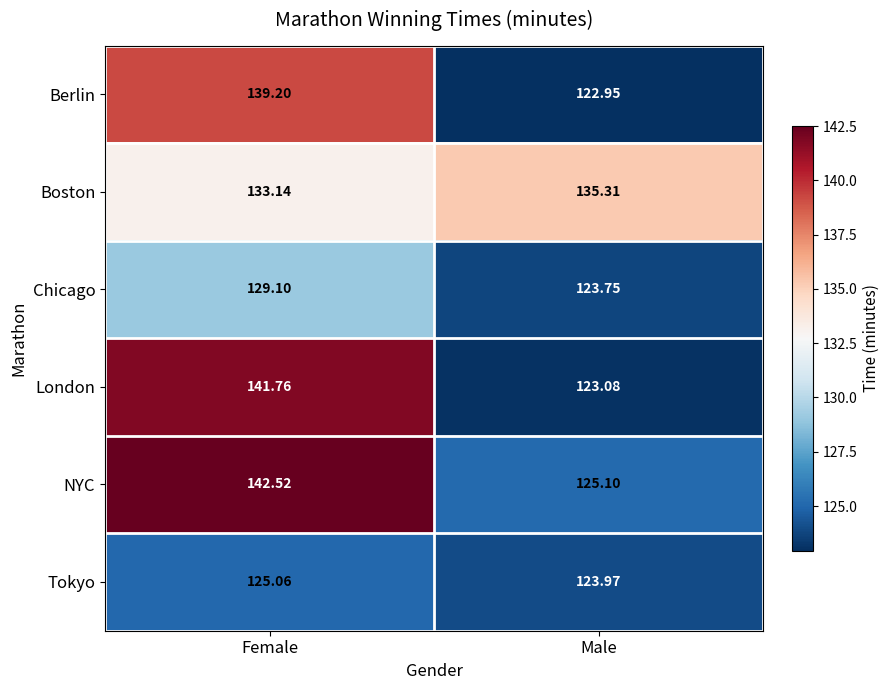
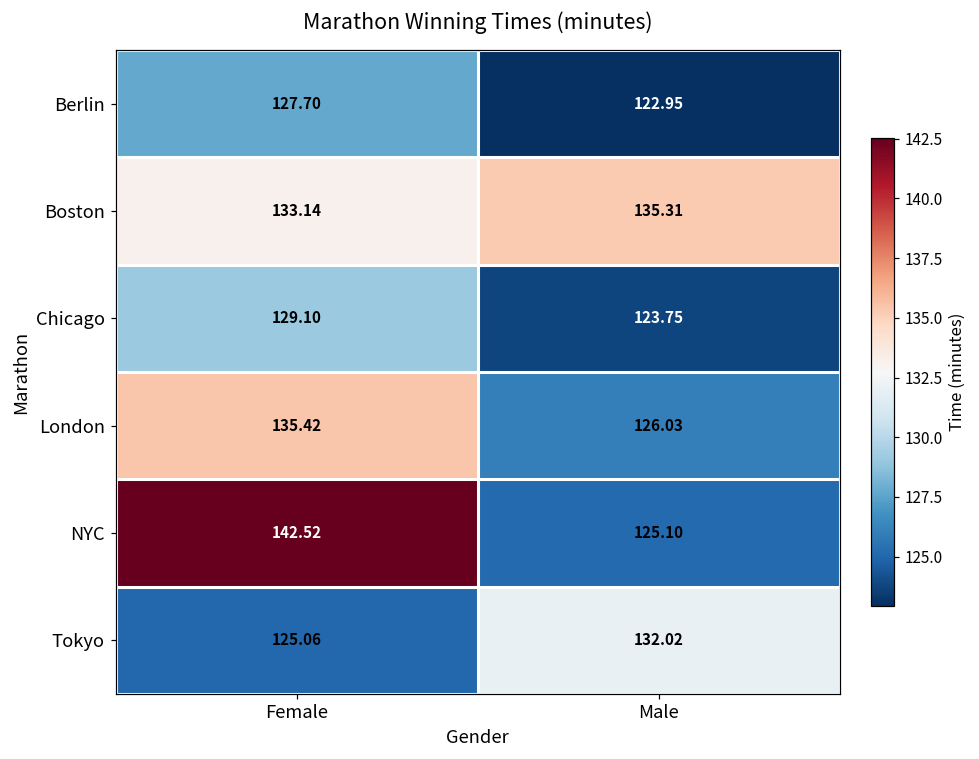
Berlin, Female: 139.20 -> 127.70
London, Female: 141.76 -> 135.42
London, Male: 123.08 -> 126.03
Tokyo, Male: 123.97 -> 132.02
